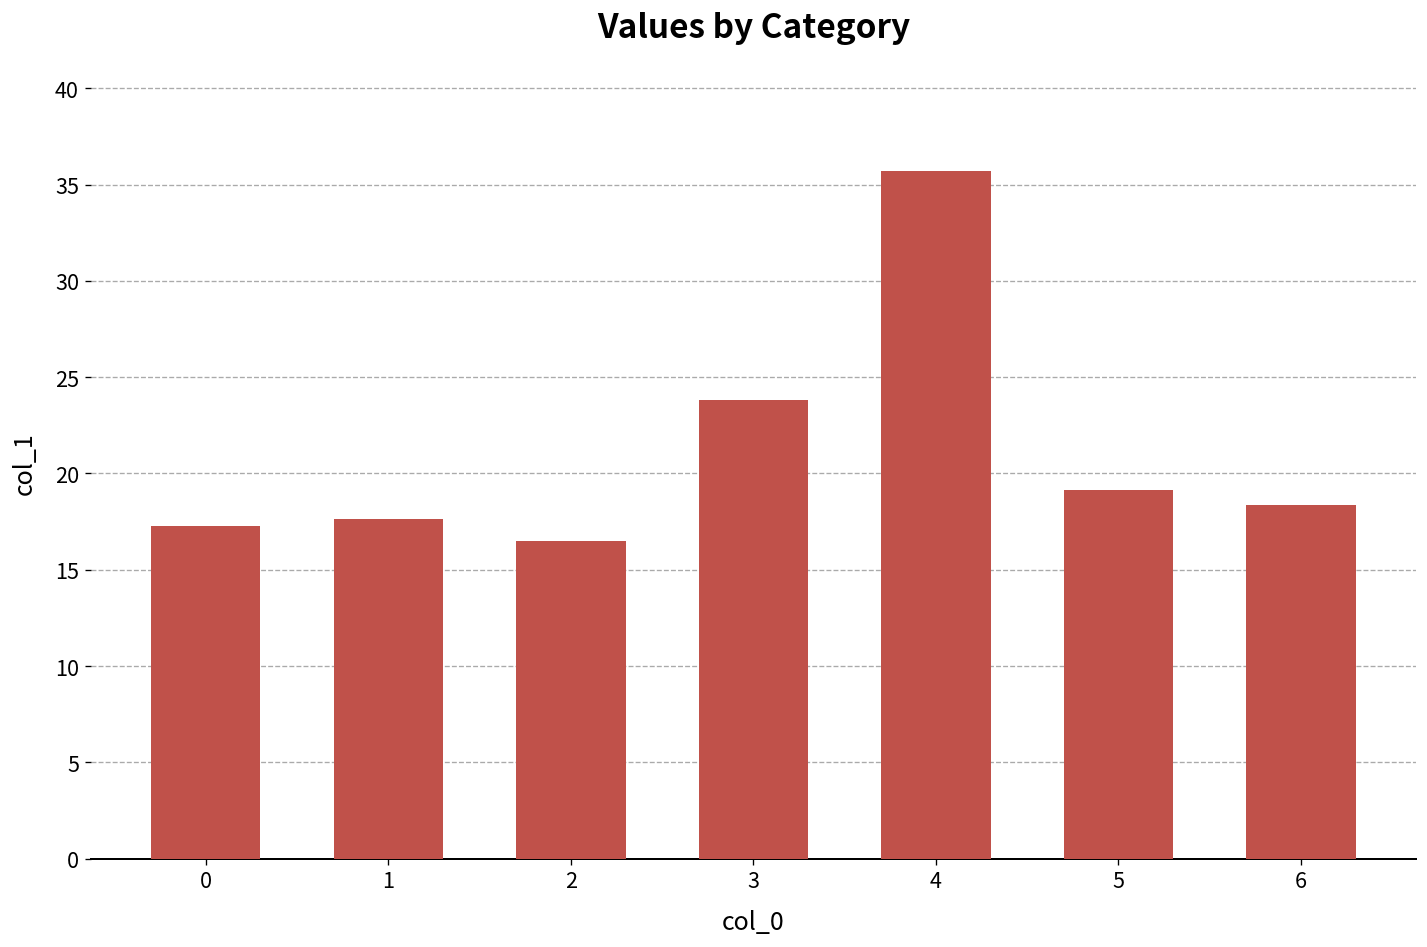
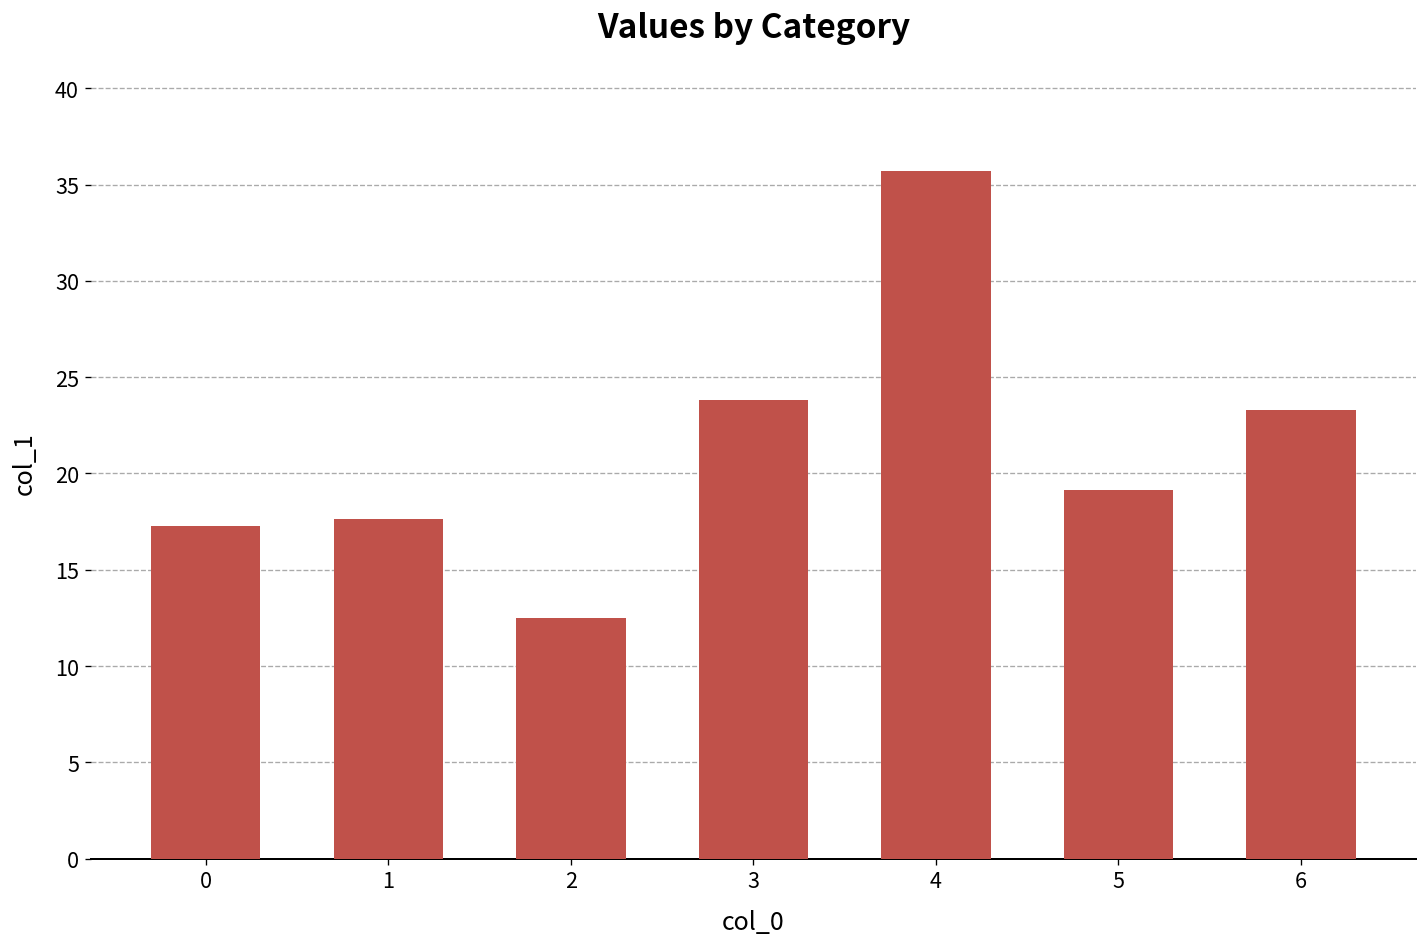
2: 16.5 -> 12.5
6: 18.4 -> 23.3
